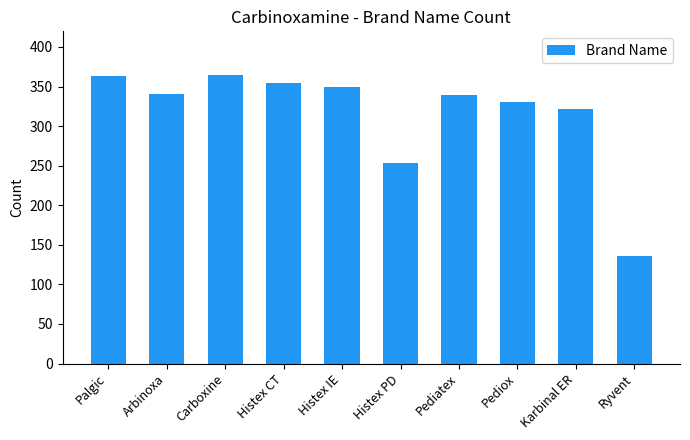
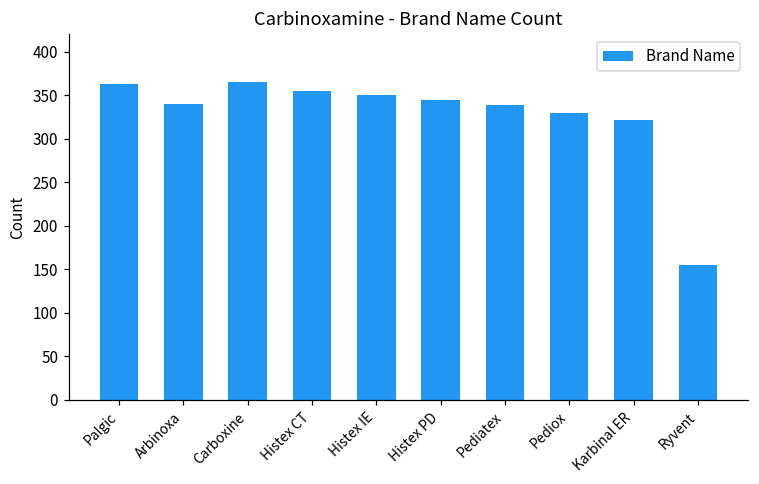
Histex PD: 250 -> 350
Ryvent: 140 -> 160
